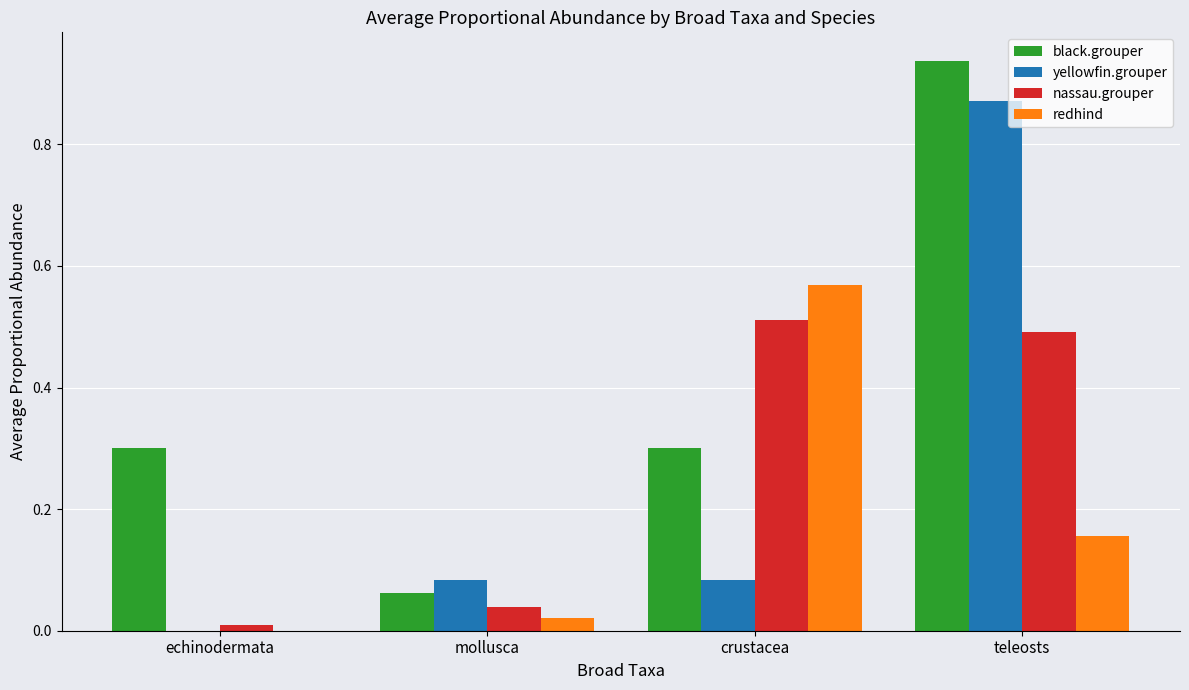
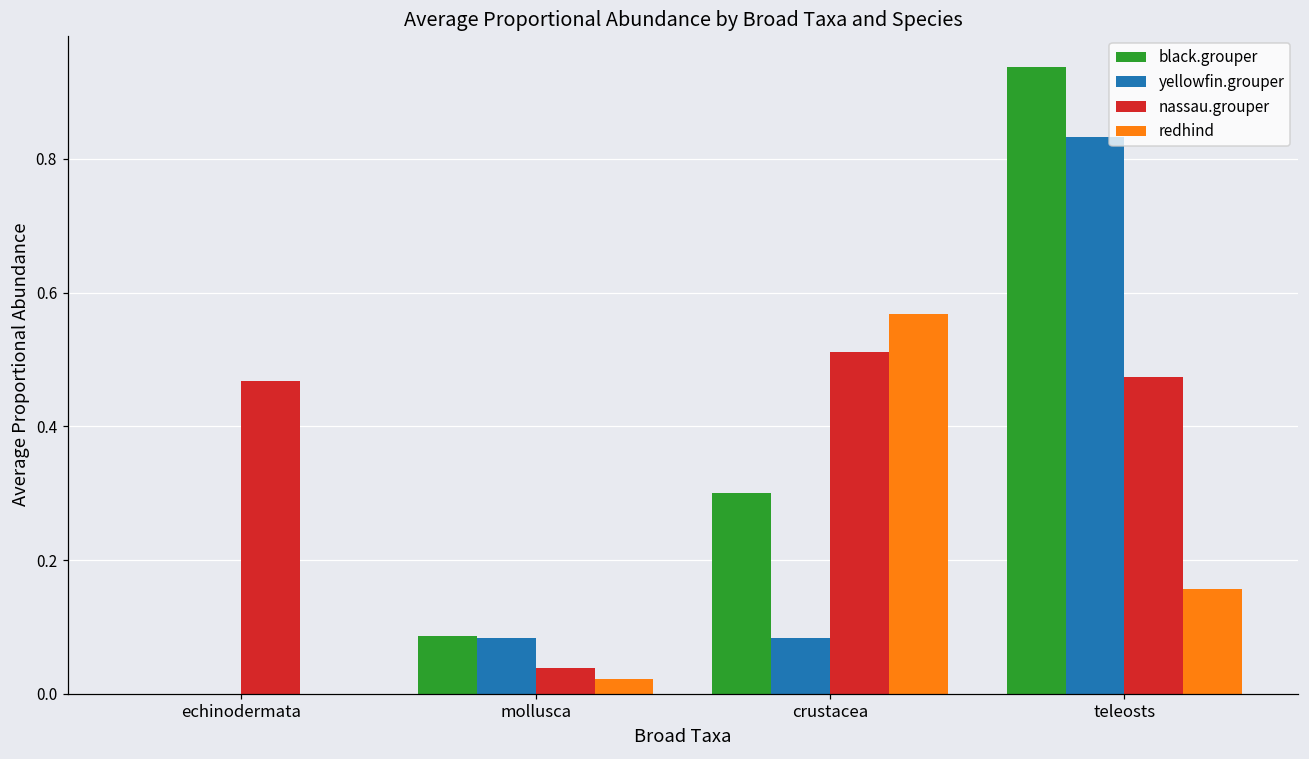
black.grouper, echinodermata: 0.3 -> 0.0
nassau.grouper, echinodermata: 0.01 -> 0.47
black.grouper, mollusca: 0.06 -> 0.09
yellowfin.grouper, teleosts: 0.87 -> 0.83
nassau.grouper, teleosts: 0.49 -> 0.47
